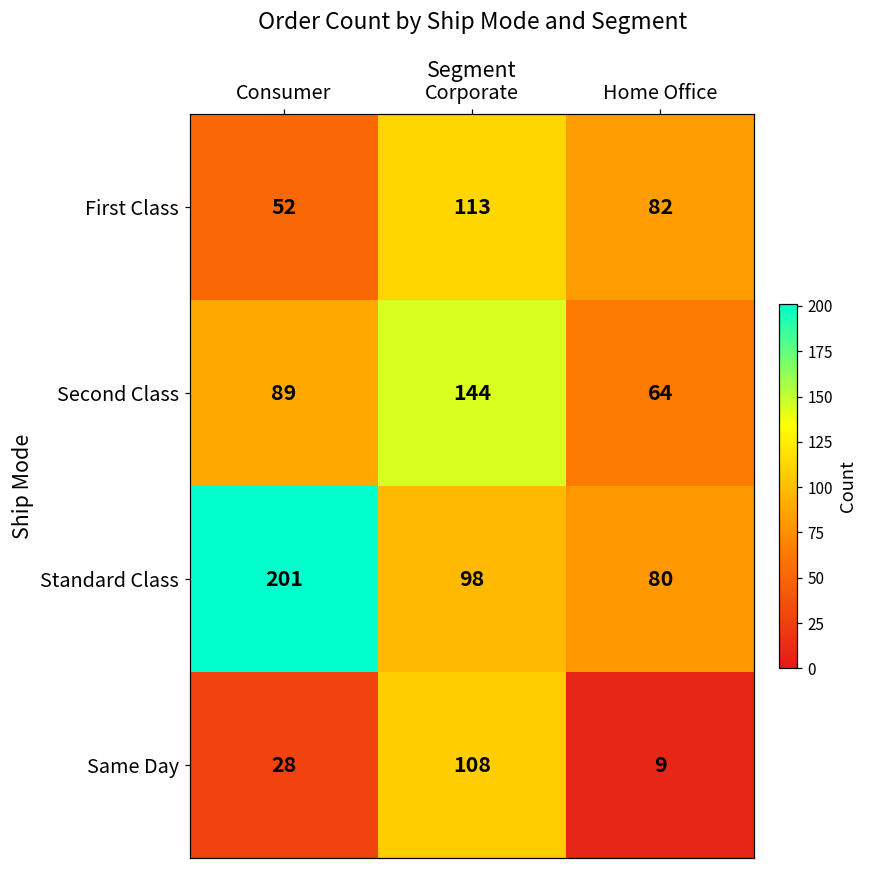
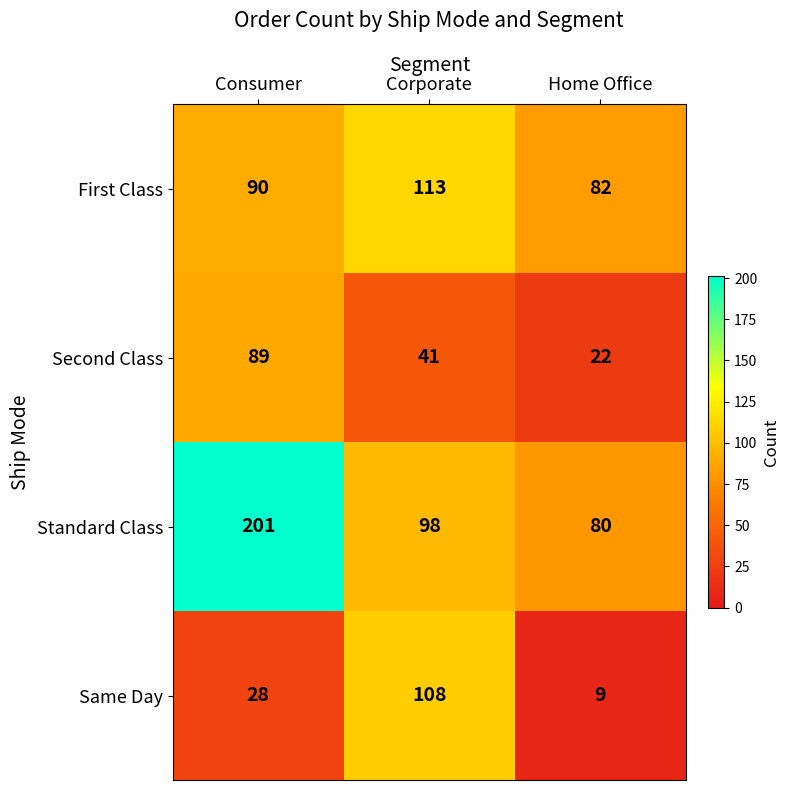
First Class, Consumer: 52 -> 90
Second Class, Corporate: 144 -> 41
Second Class, Home Office: 64 -> 22
